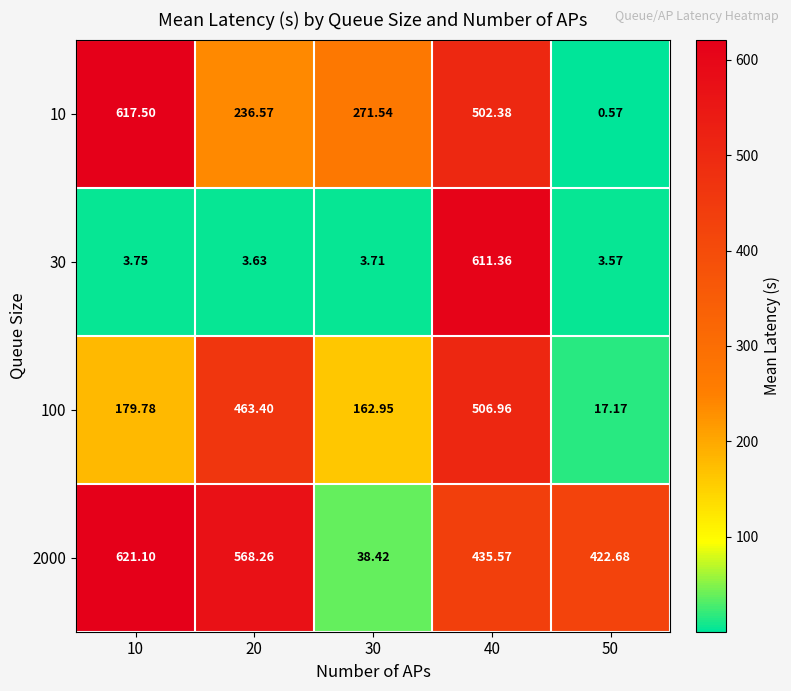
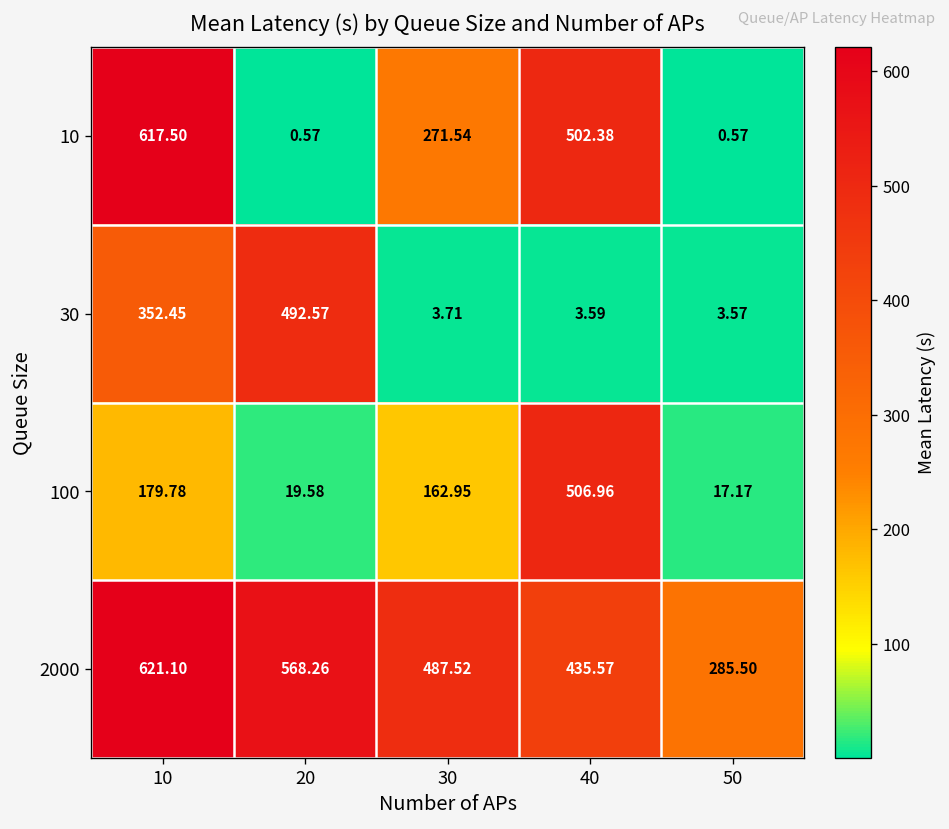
10, 20: 236.57 -> 0.57
30, 10: 3.75 -> 352.45
30, 20: 3.63 -> 492.57
30, 40: 611.36 -> 3.59
100, 20: 463.40 -> 19.58
2000, 30: 38.42 -> 487.52
2000, 50: 422.68 -> 285.50
